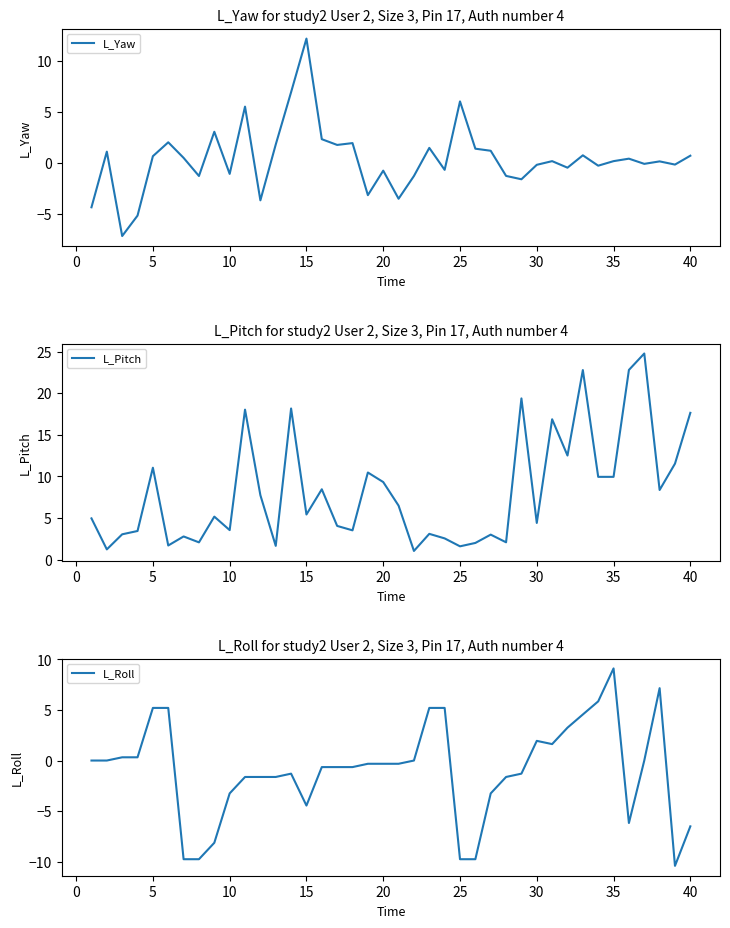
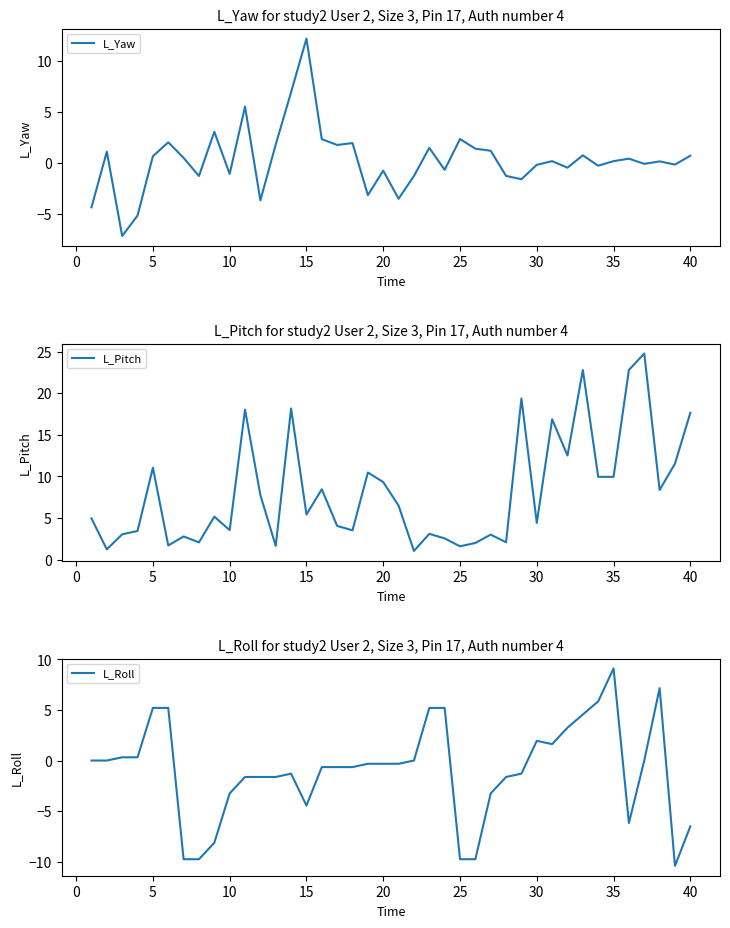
L_Yaw for study2 User 2, Size 3, Pin 17, Auth number 4, 25: 6.0 -> 2.3
